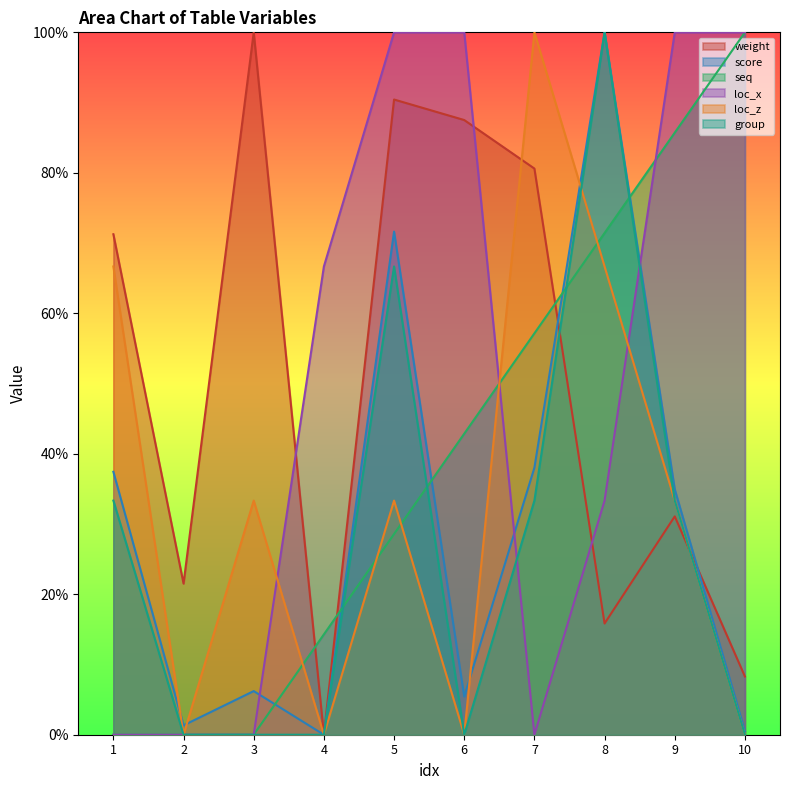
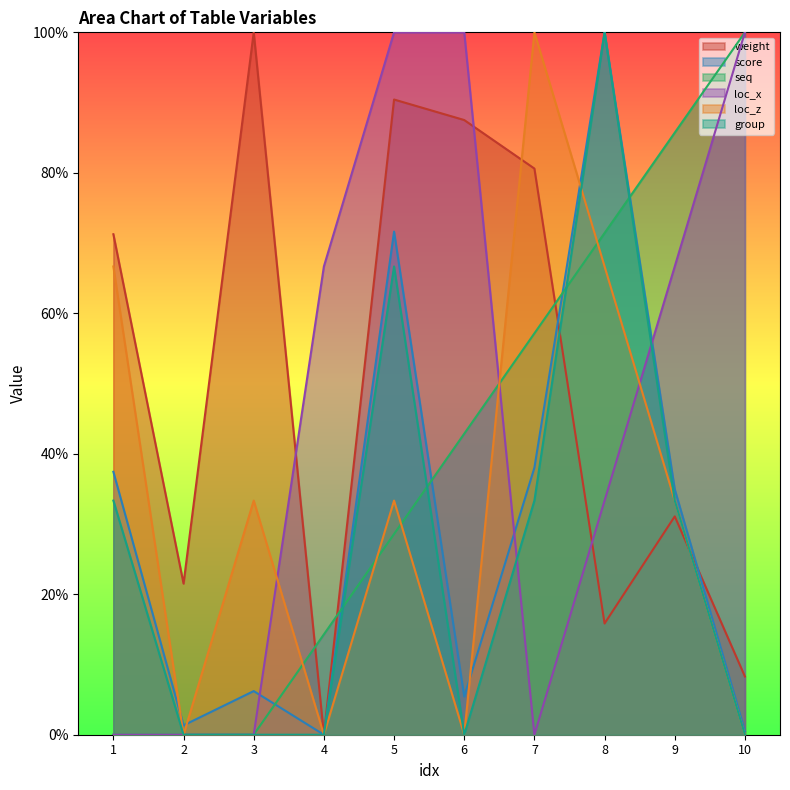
loc_x, 9: 100% -> 67%
